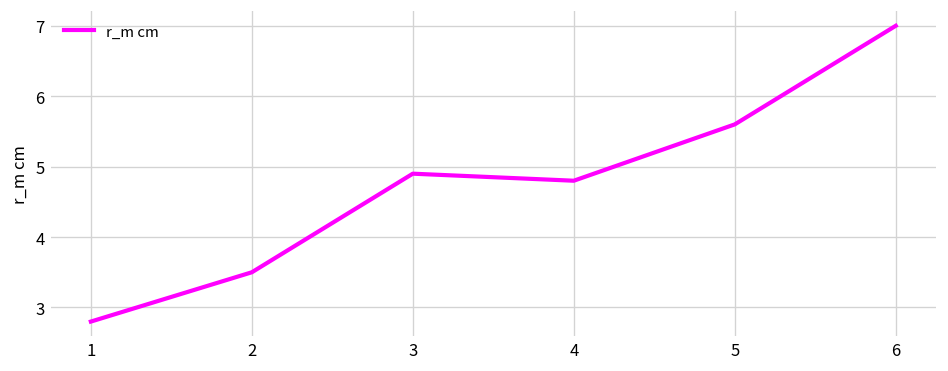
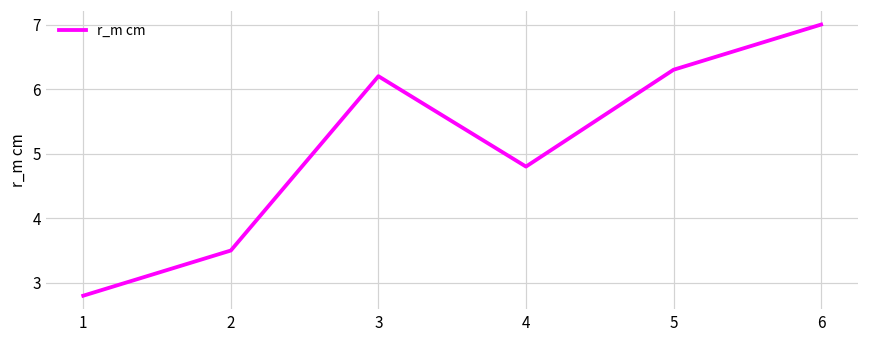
3: 4.9 -> 6.2
5: 5.6 -> 6.3
